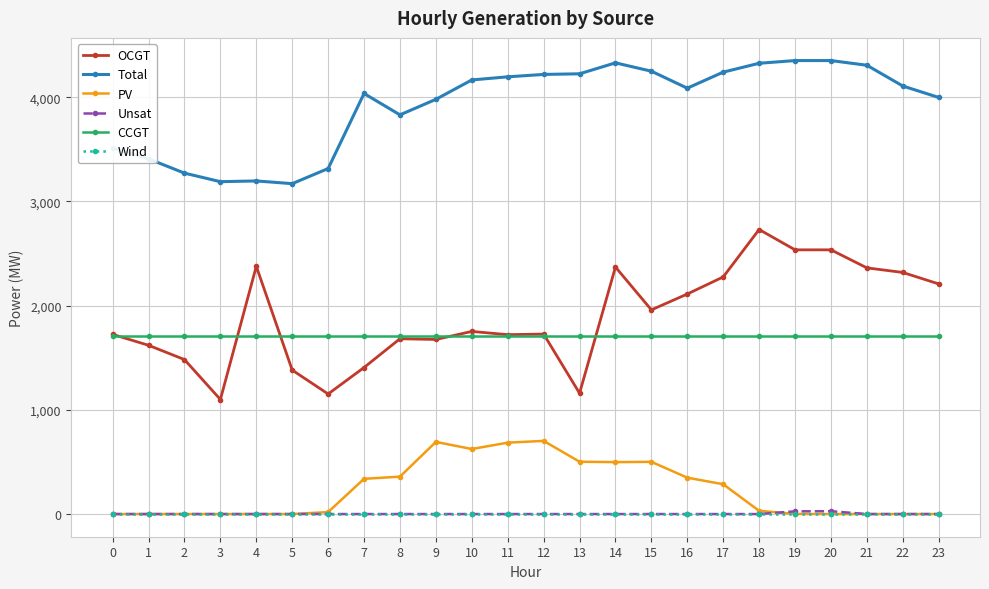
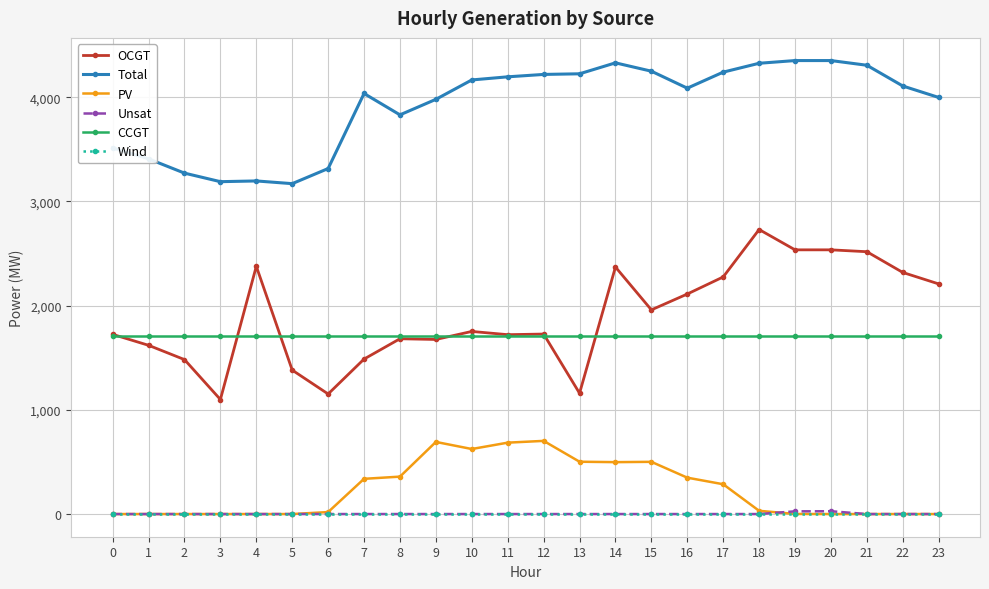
OCGT, 7: 1,410 -> 1,490
OCGT, 21: 2,360 -> 2,520
